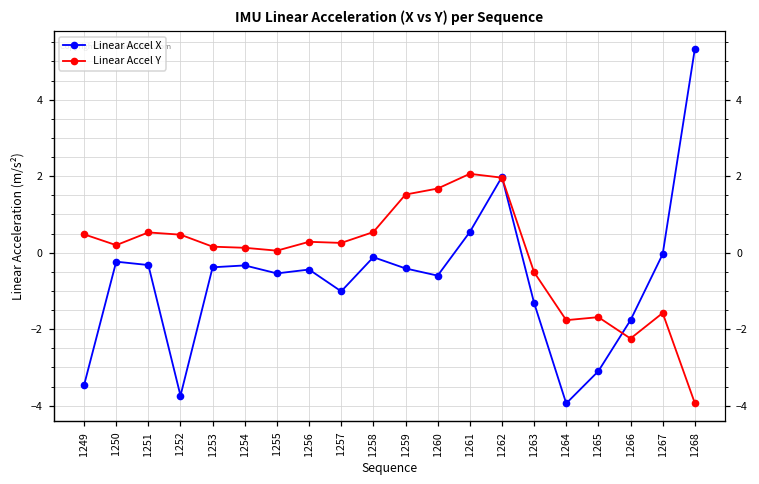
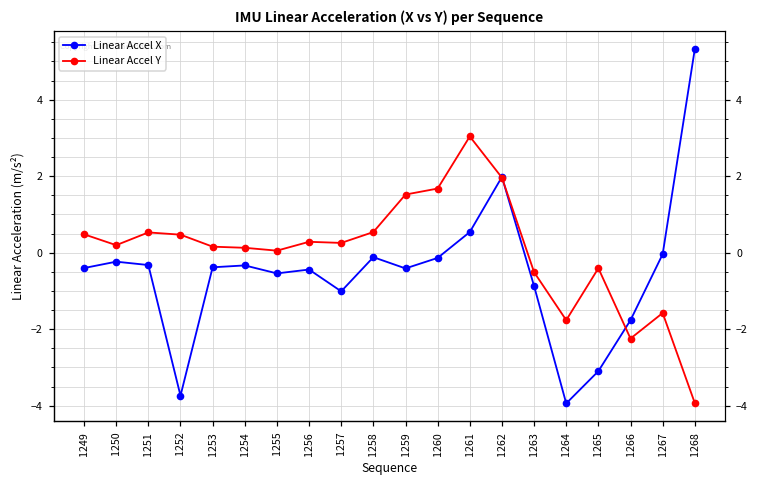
Linear Accel X, 1249: -3.5 -> -0.4
Linear Accel X, 1260: -0.6 -> -0.1
Linear Accel Y, 1261: 2.1 -> 3.0
Linear Accel X, 1263: -1.3 -> -0.9
Linear Accel Y, 1265: -1.7 -> -0.4
